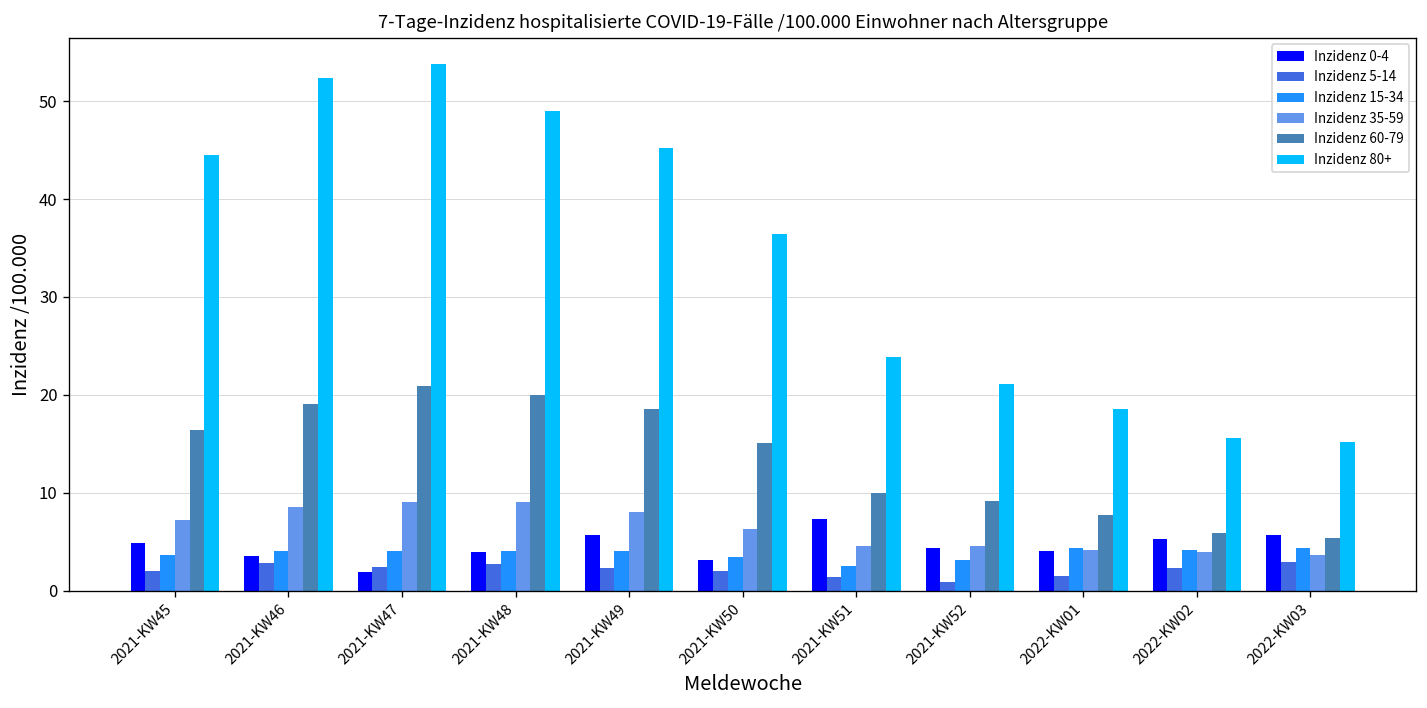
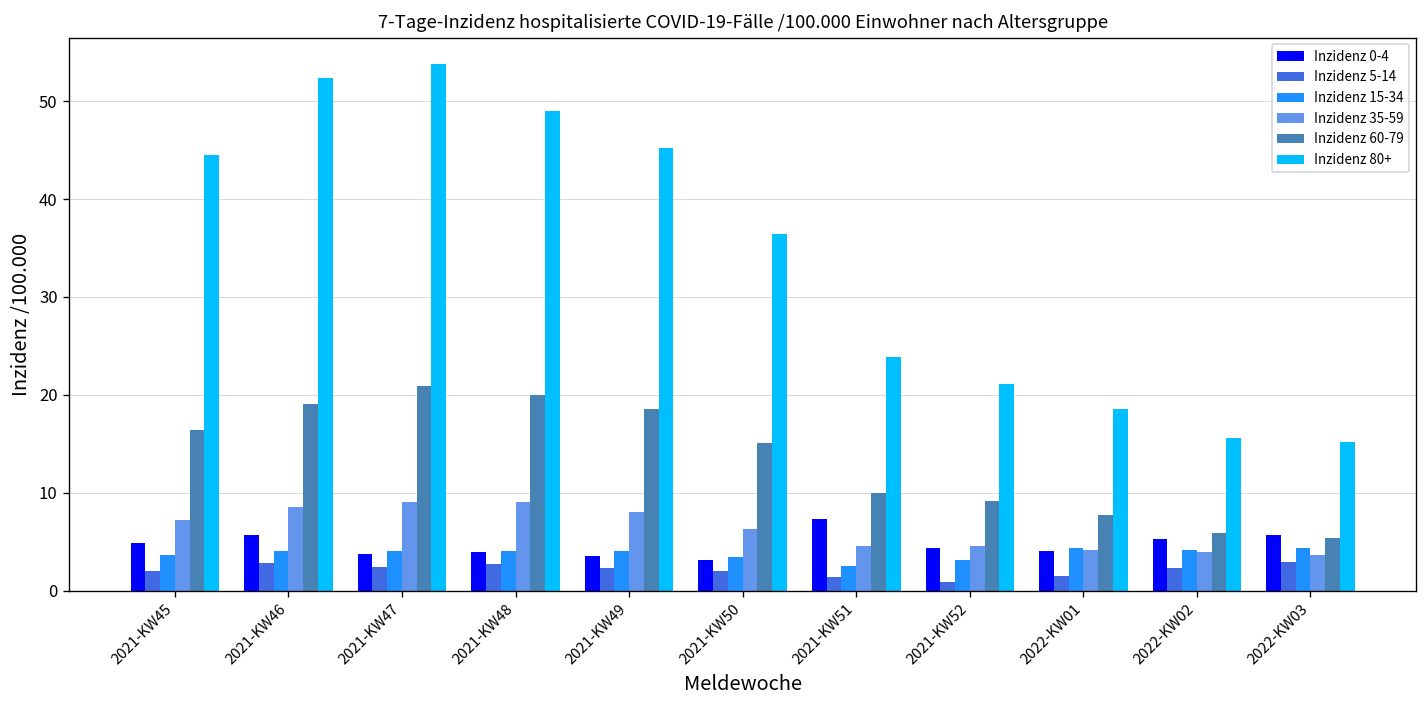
Inzidenz 0-4, 2021-KW46: 4 -> 6
Inzidenz 0-4, 2021-KW47: 2 -> 4
Inzidenz 0-4, 2021-KW49: 6 -> 4
